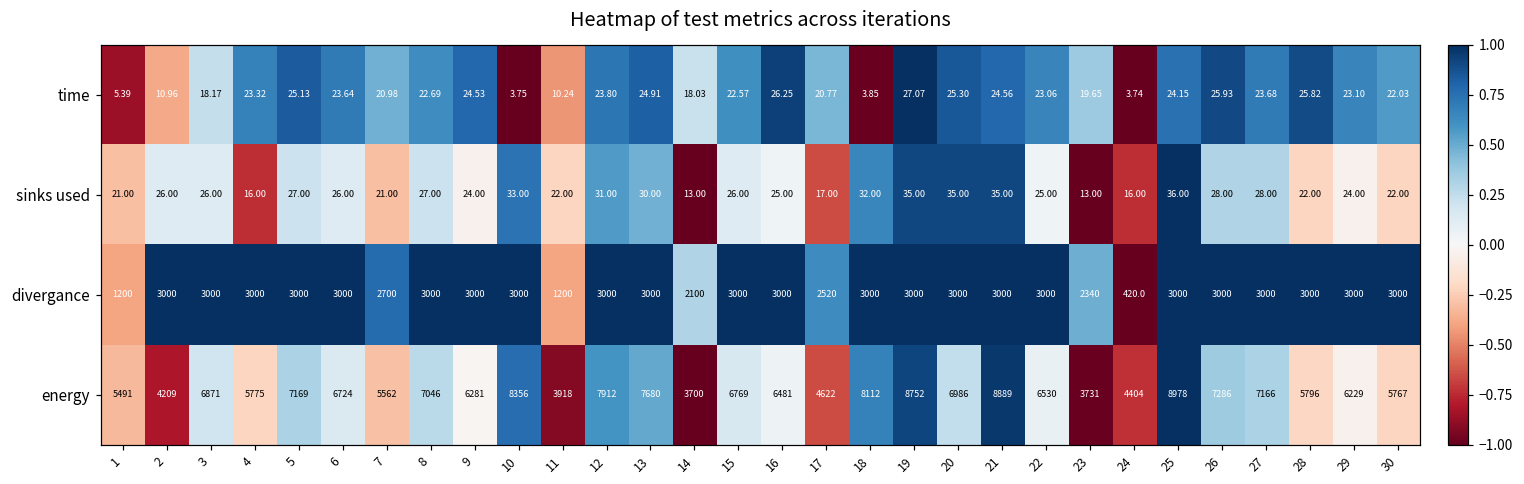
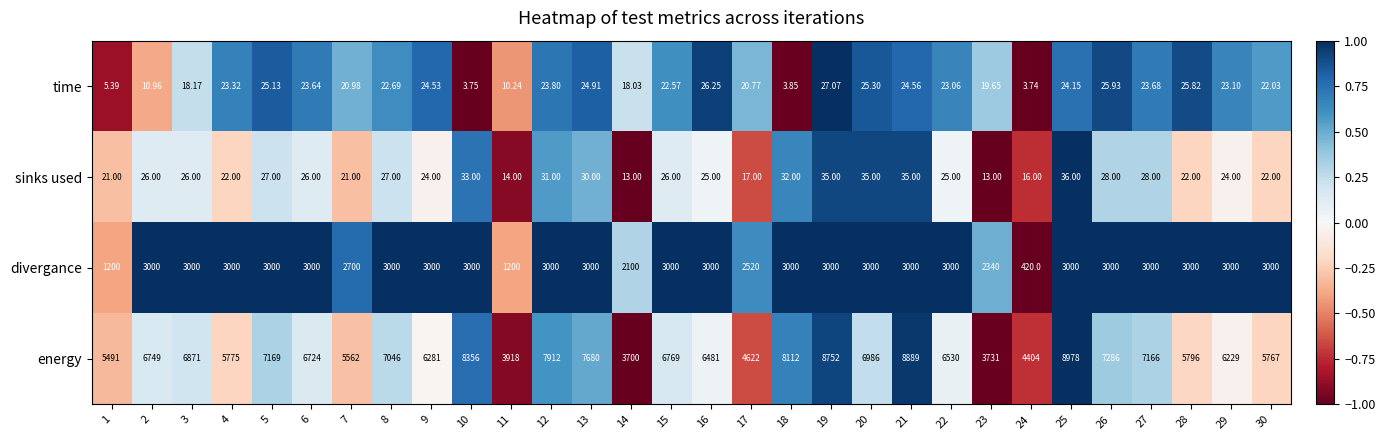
sinks used, 4: 16.00 -> 22.00
sinks used, 11: 22.00 -> 14.00
energy, 2: 4209 -> 6749
